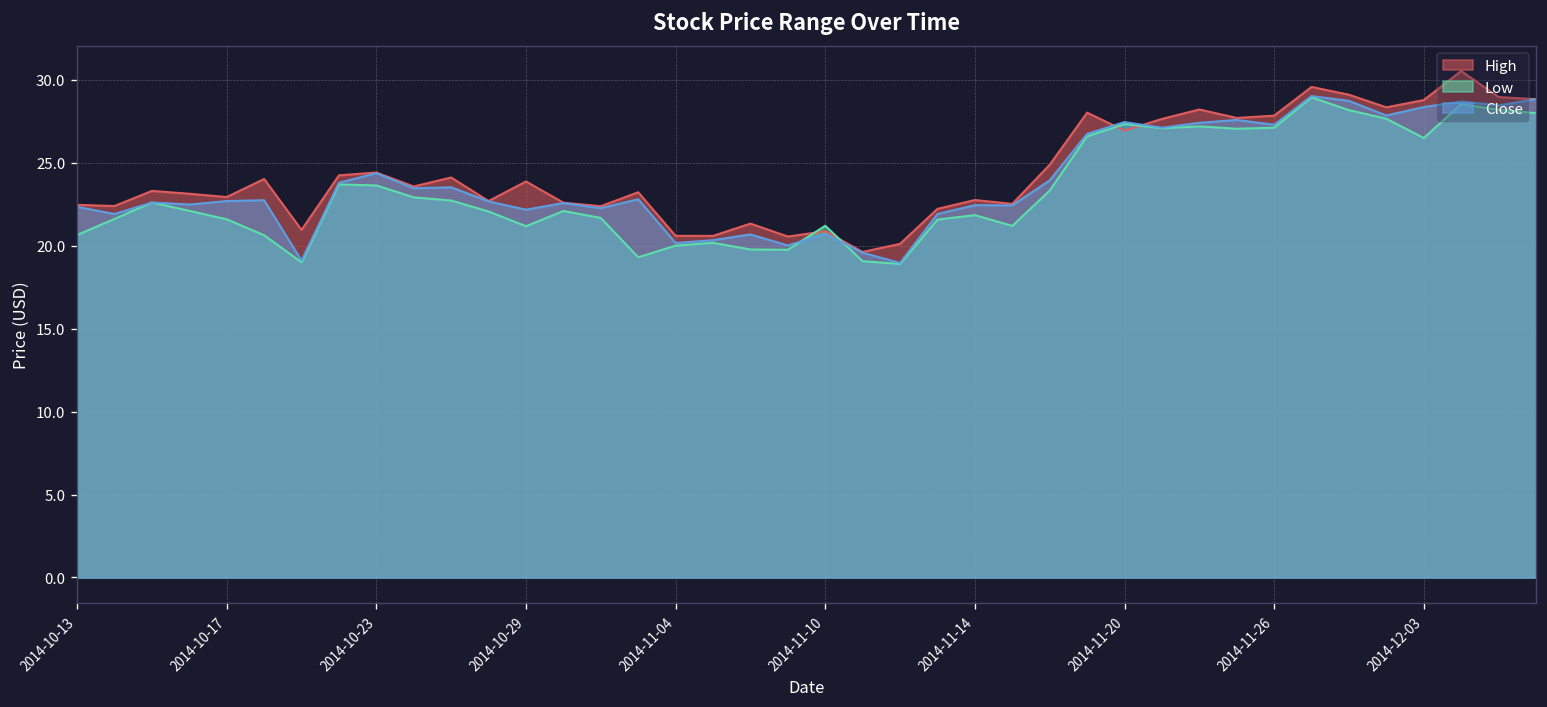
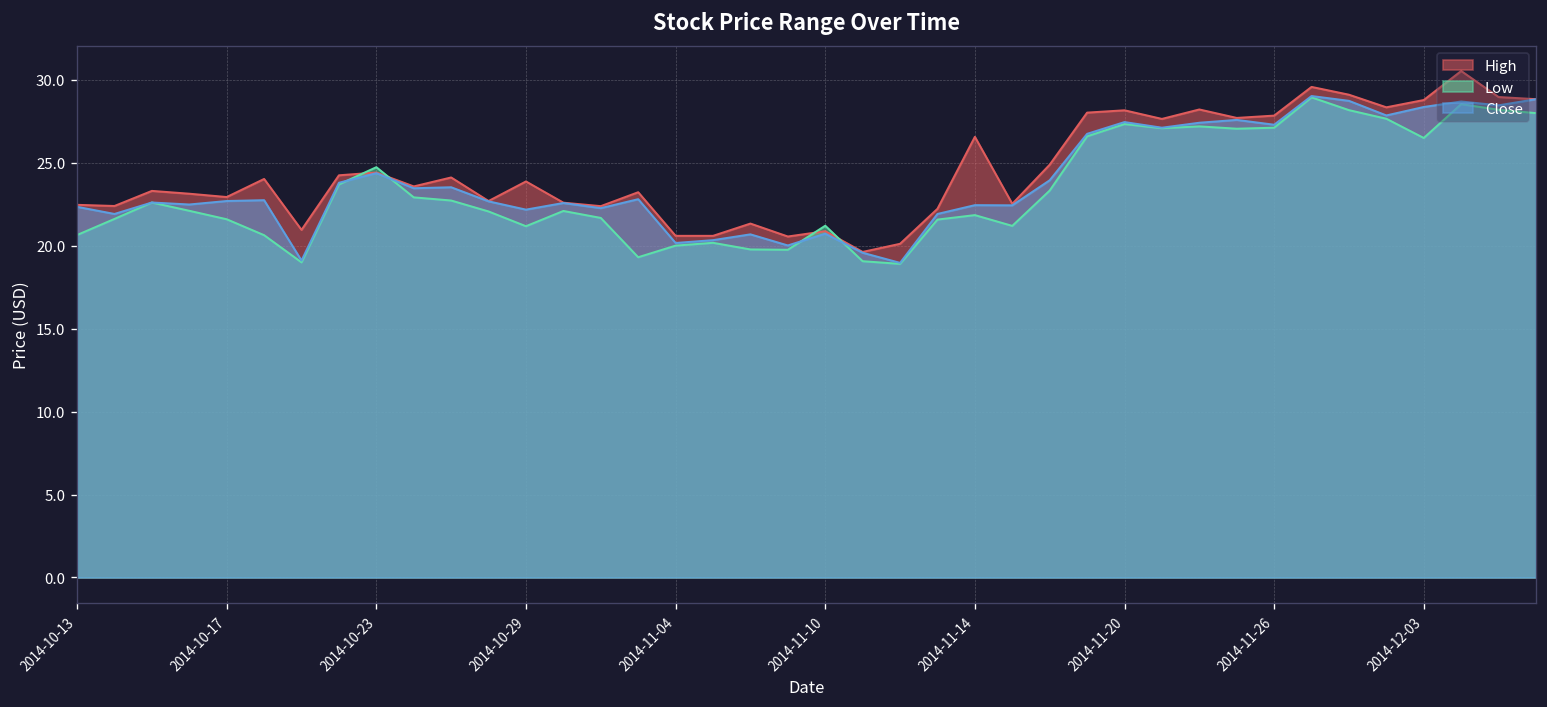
Low, 2014-10-23: 23.6 -> 24.7
High, 2014-11-14: 22.8 -> 26.6
High, 2014-11-20: 27.0 -> 28.2
